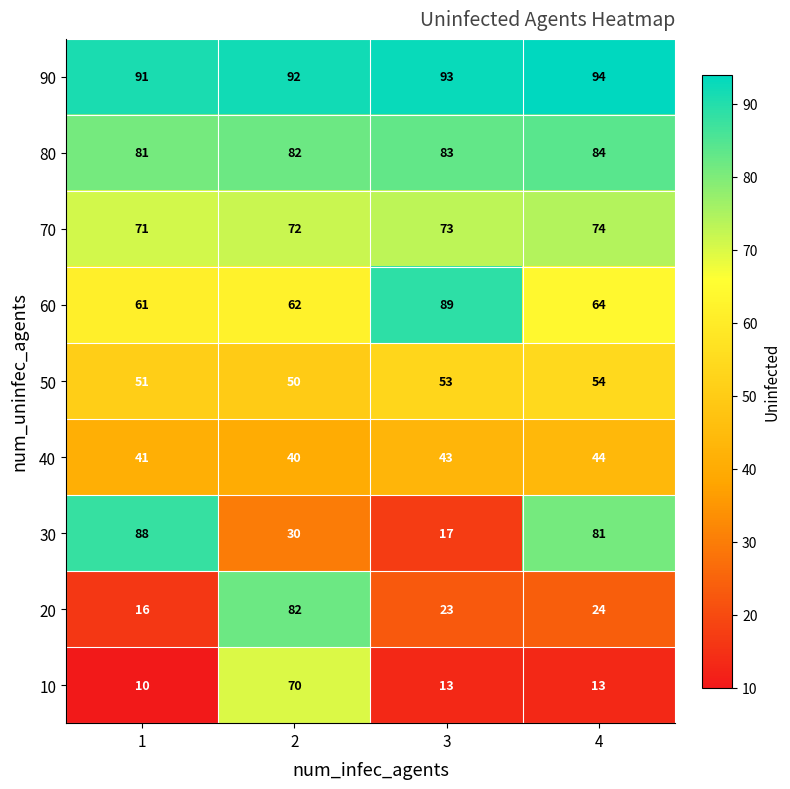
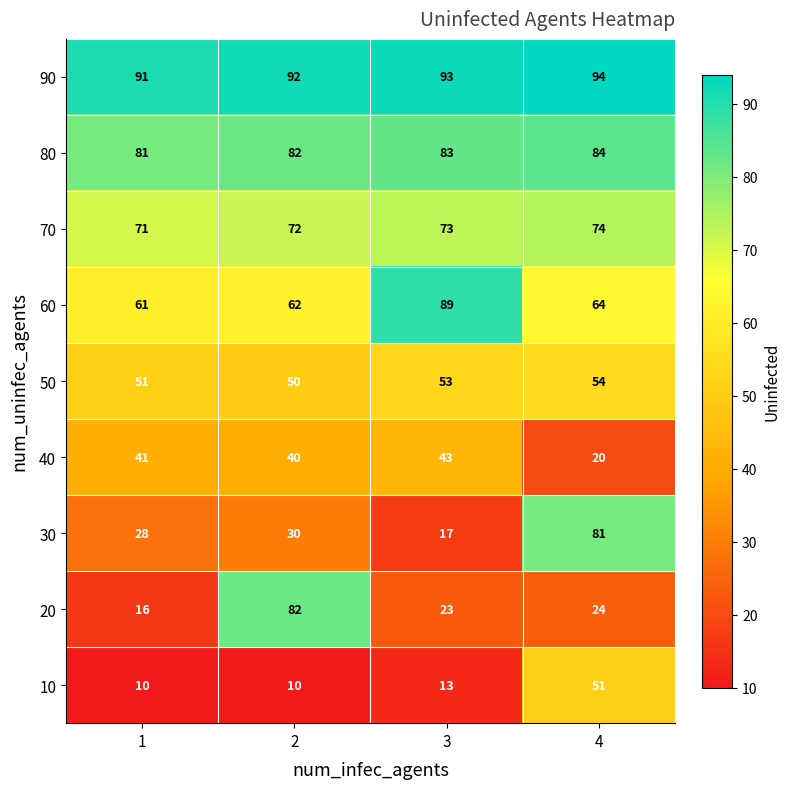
40, 4: 44 -> 20
30, 1: 88 -> 28
10, 2: 70 -> 10
10, 4: 13 -> 51
